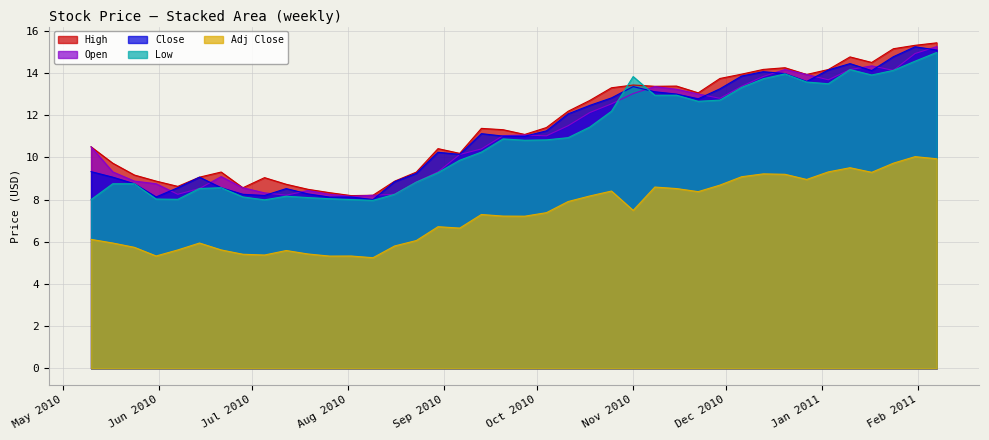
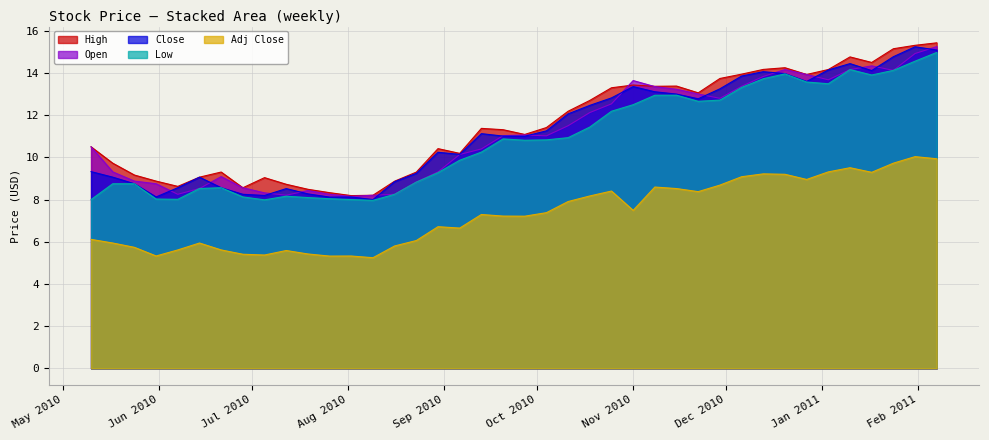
Open, Nov 2010: 13.0 -> 13.6
Low, Nov 2010: 13.8 -> 12.5
